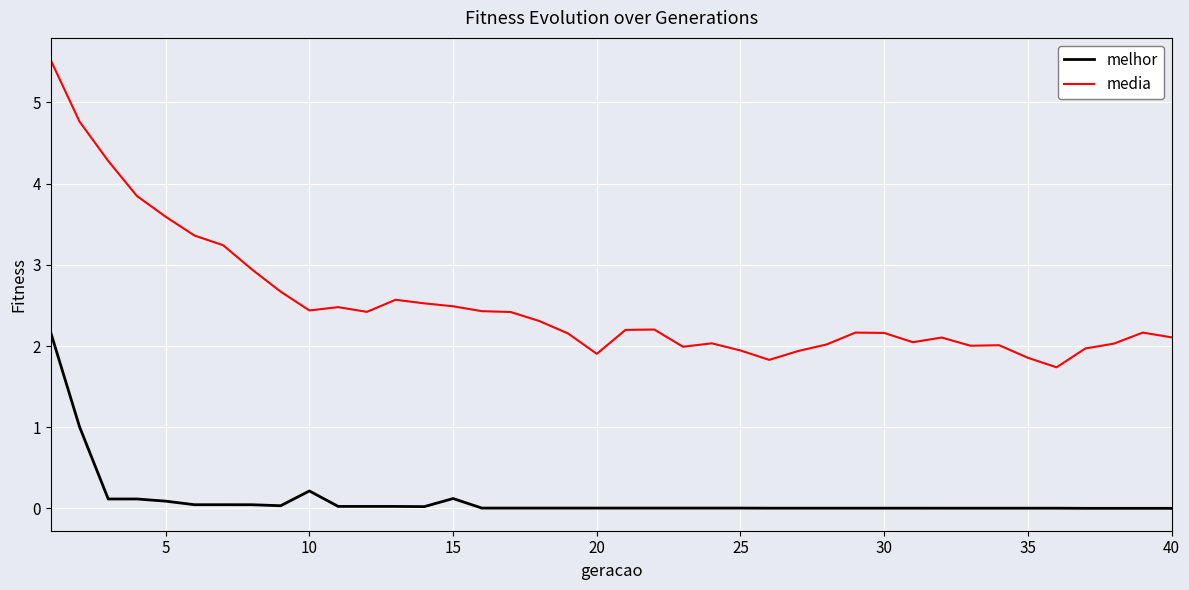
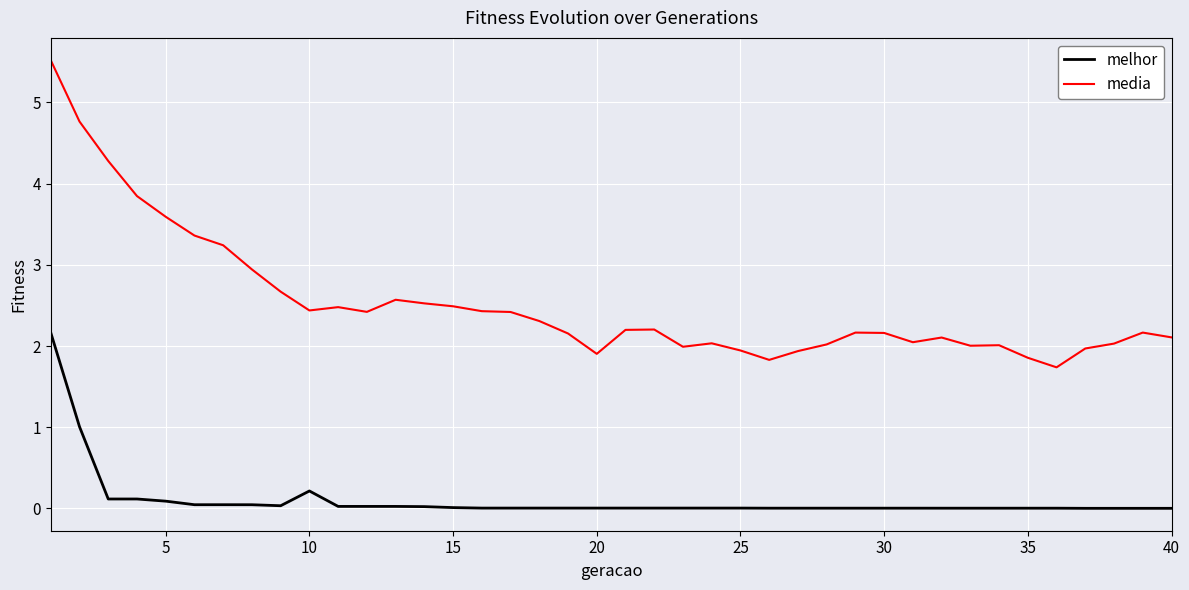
melhor, 15: 0.1 -> 0.0
